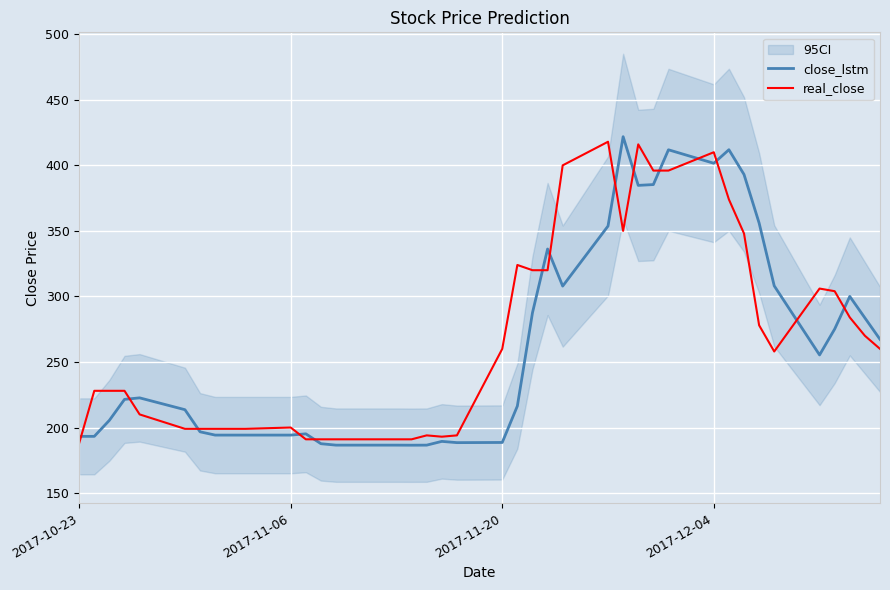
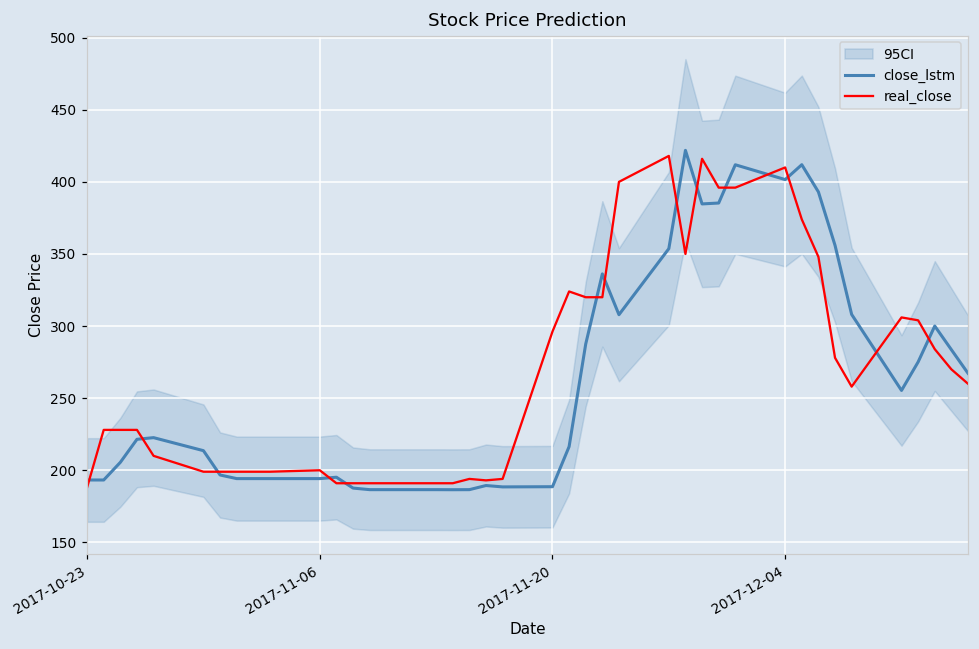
real_close, 2017-11-20: 260 -> 296
